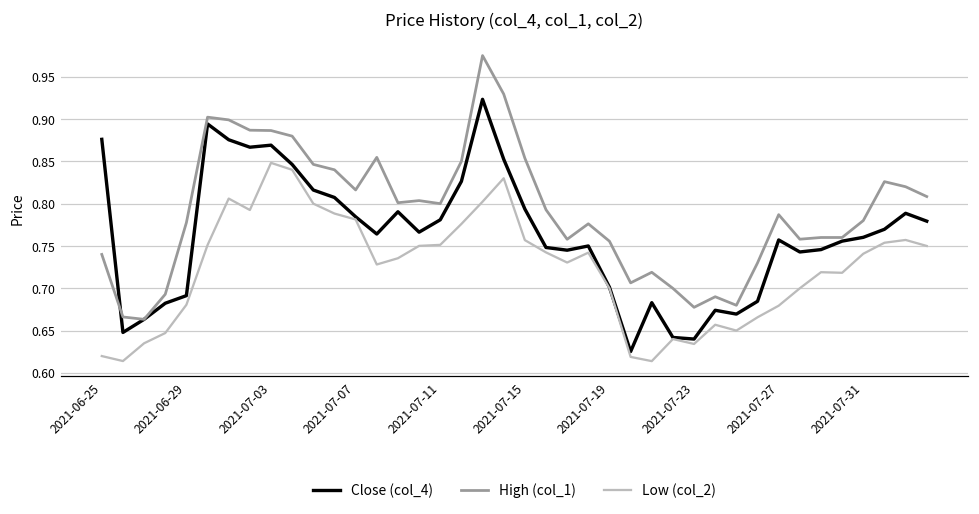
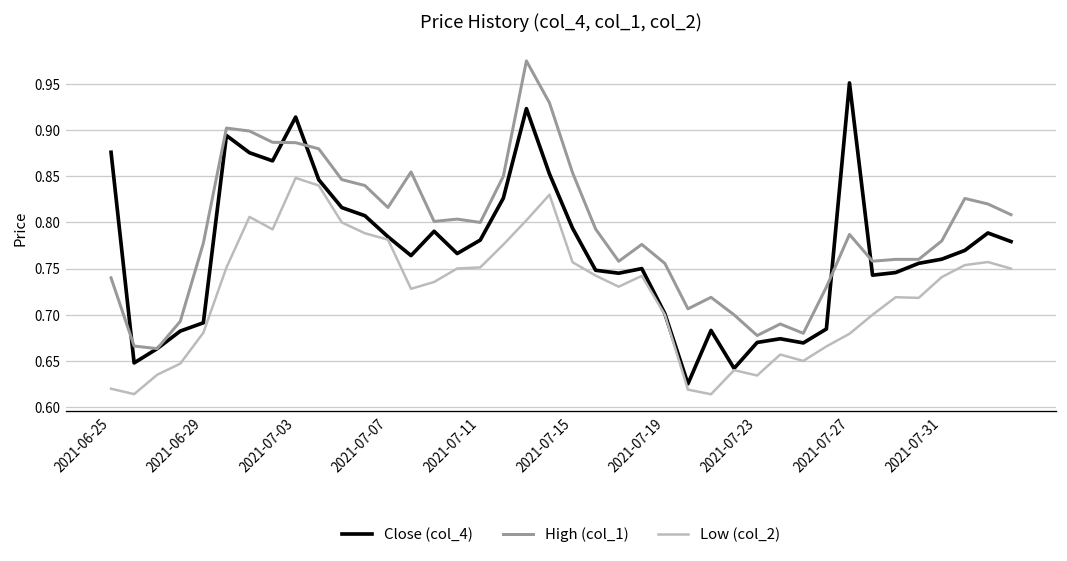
Close (col_4), 2021-07-03: 0.87 -> 0.91
Close (col_4), 2021-07-23: 0.64 -> 0.67
Close (col_4), 2021-07-27: 0.76 -> 0.95
